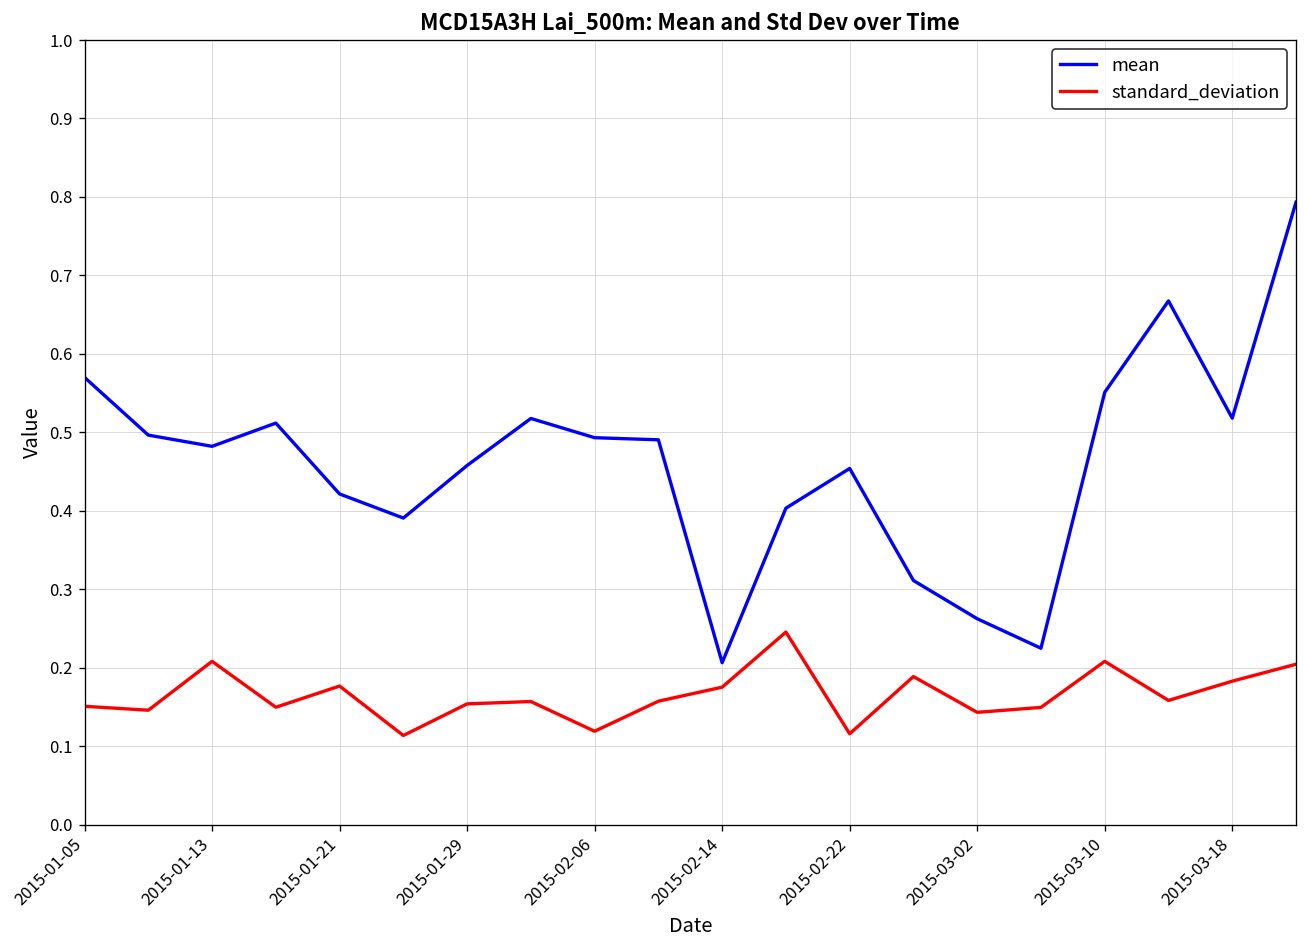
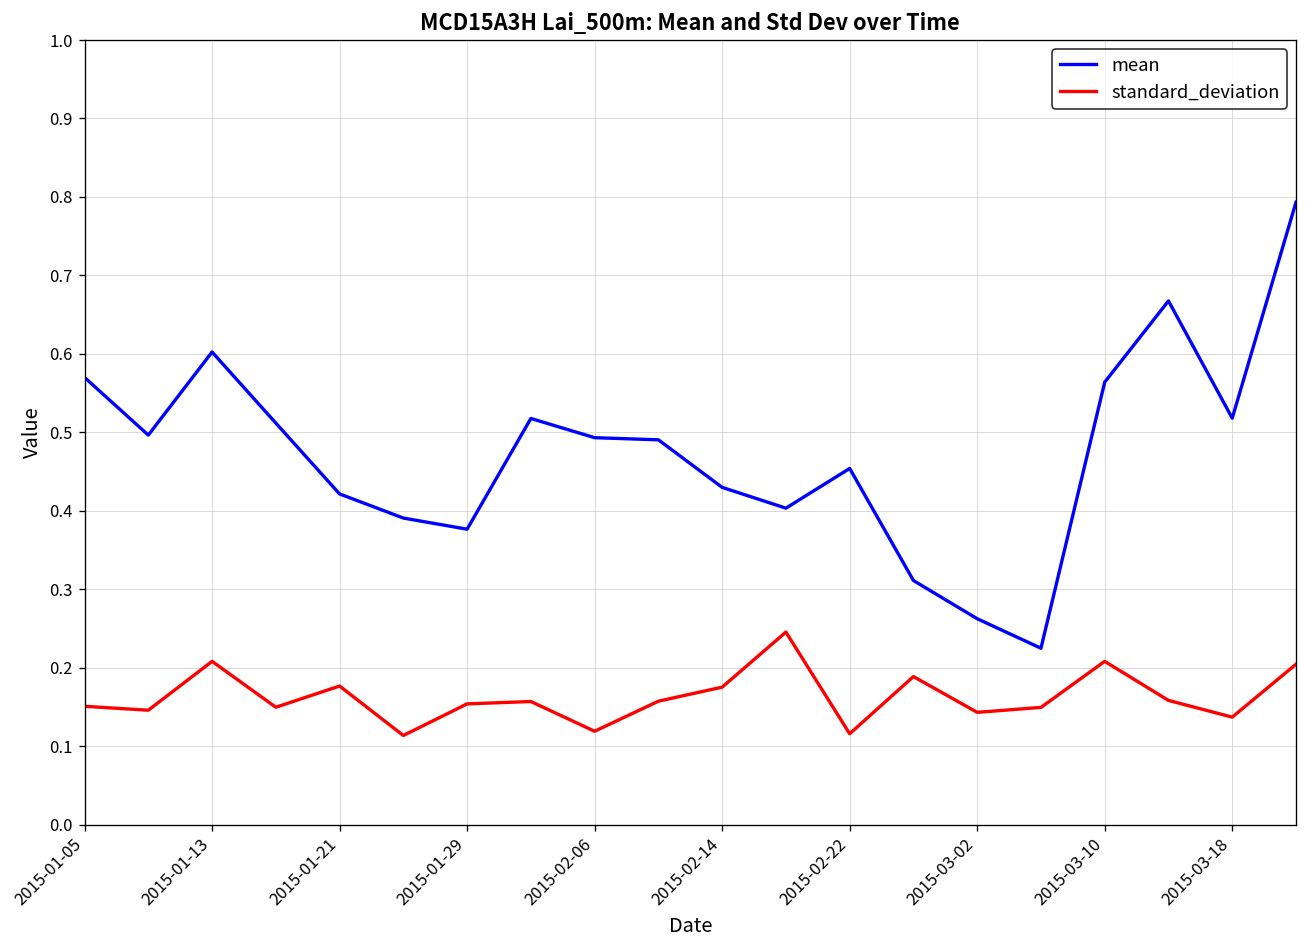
mean, 2015-01-13: 0.48 -> 0.60
mean, 2015-01-29: 0.46 -> 0.38
mean, 2015-02-14: 0.21 -> 0.43
mean, 2015-03-10: 0.55 -> 0.56
standard_deviation, 2015-03-18: 0.18 -> 0.14
